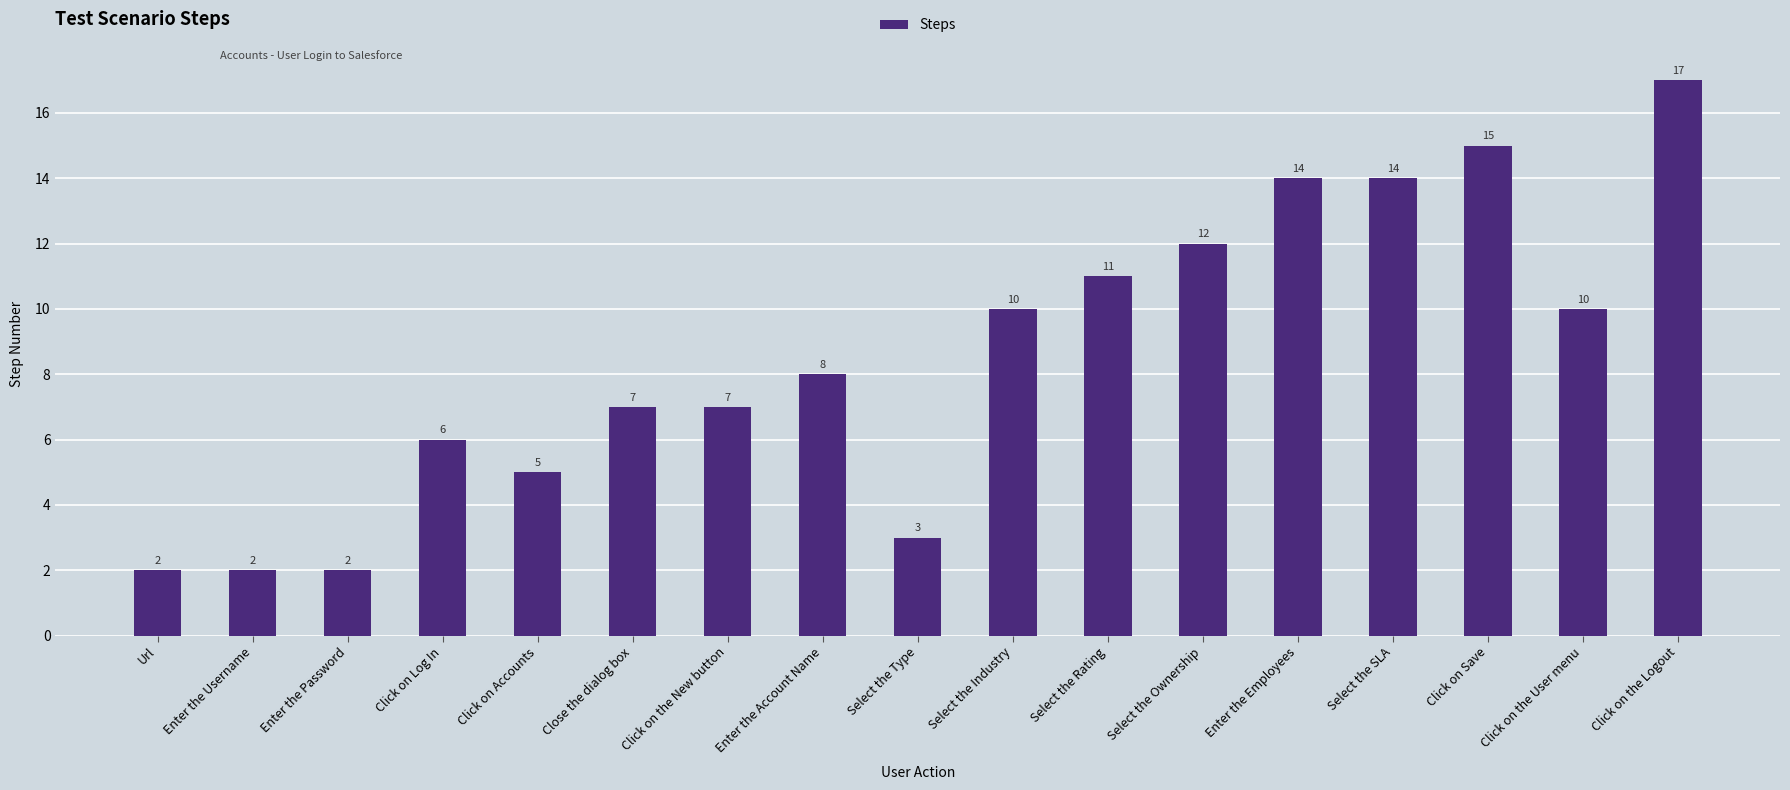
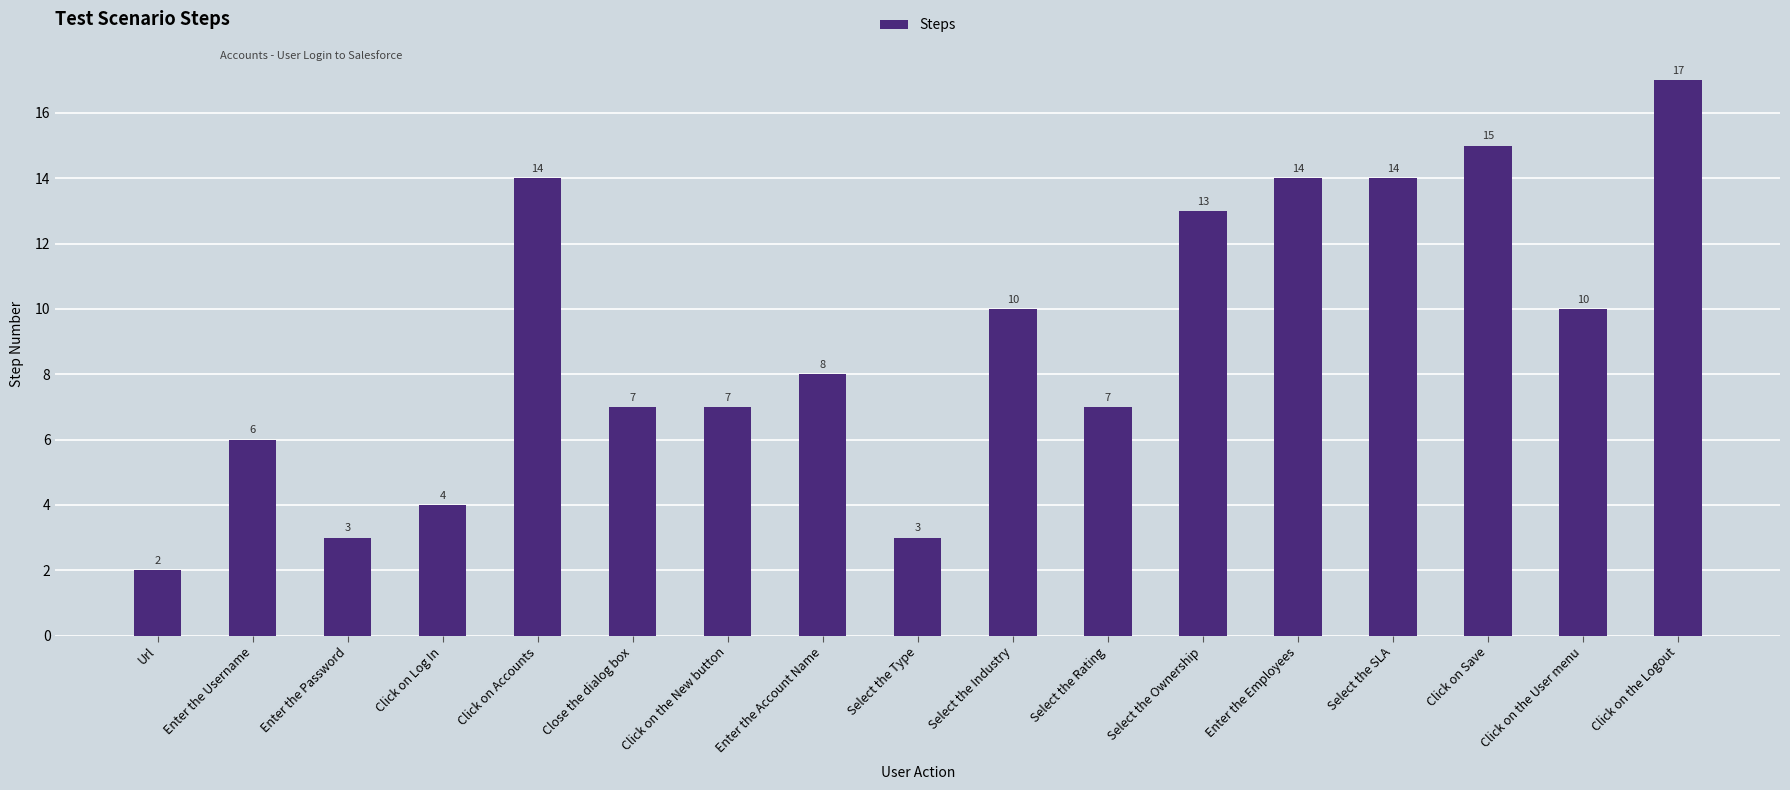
Enter the Username: 2 -> 6
Enter the Password: 2 -> 3
Click on Log In: 6 -> 4
Click on Accounts: 5 -> 14
Select the Rating: 11 -> 7
Select the Ownership: 12 -> 13
